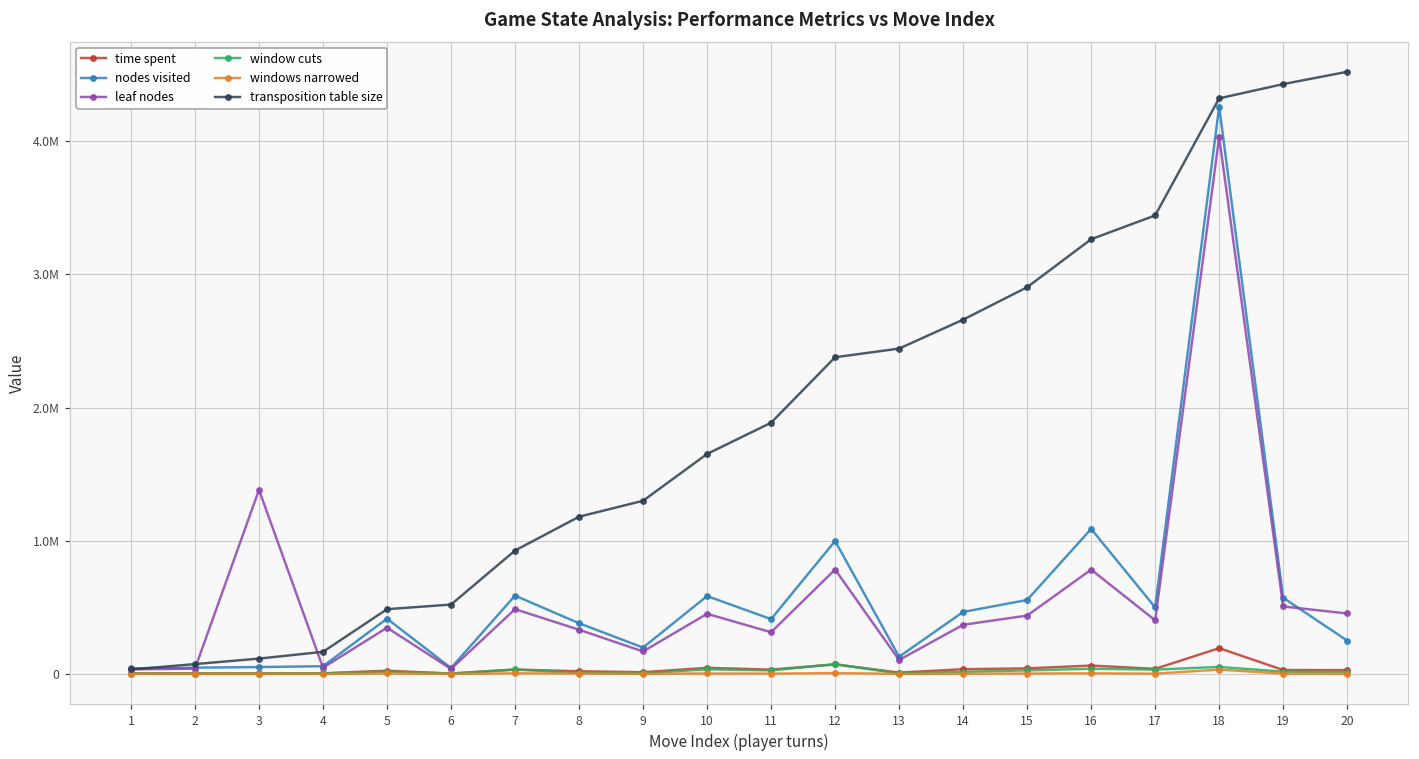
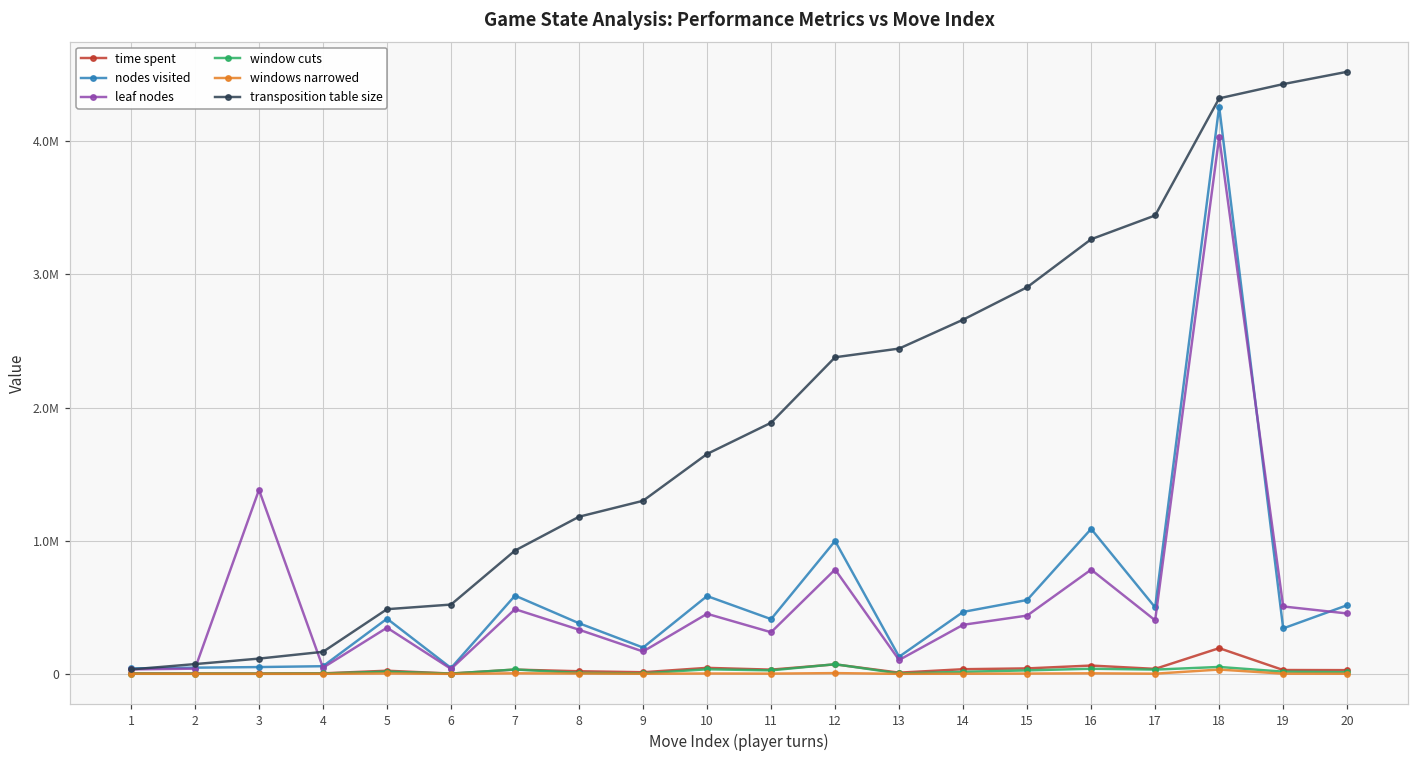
nodes visited, 19: 570000 -> 340000
nodes visited, 20: 250000 -> 520000
